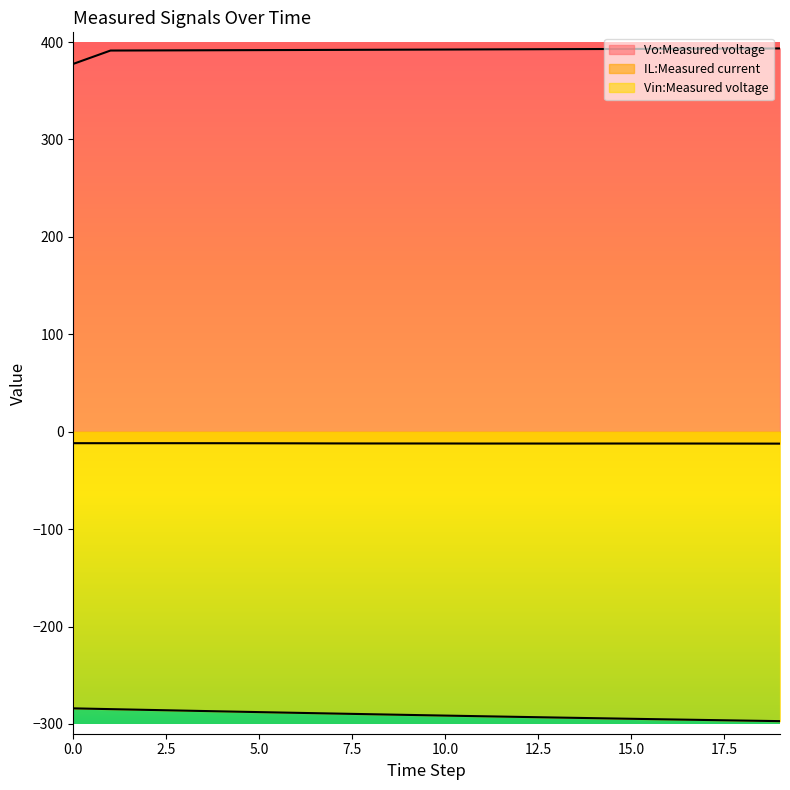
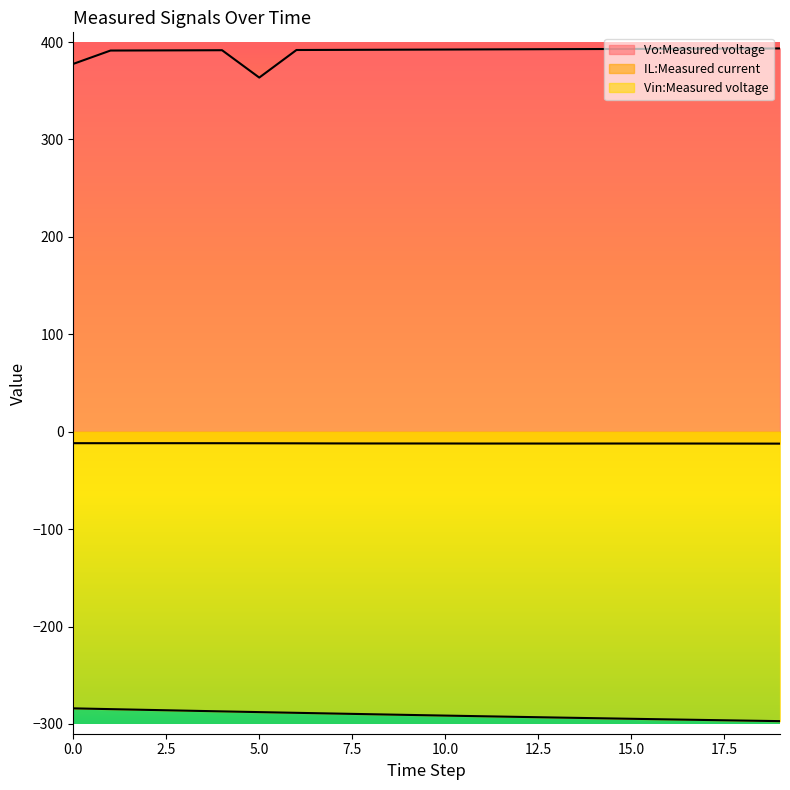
Vo:Measured voltage, 5.0: 390 -> 360
